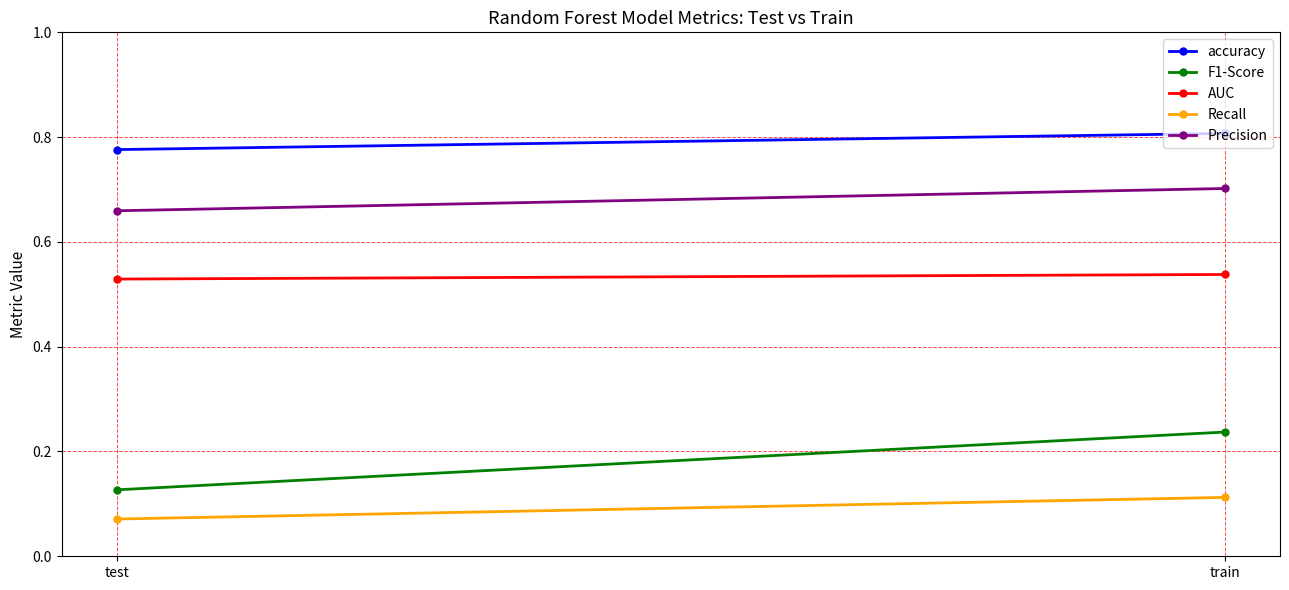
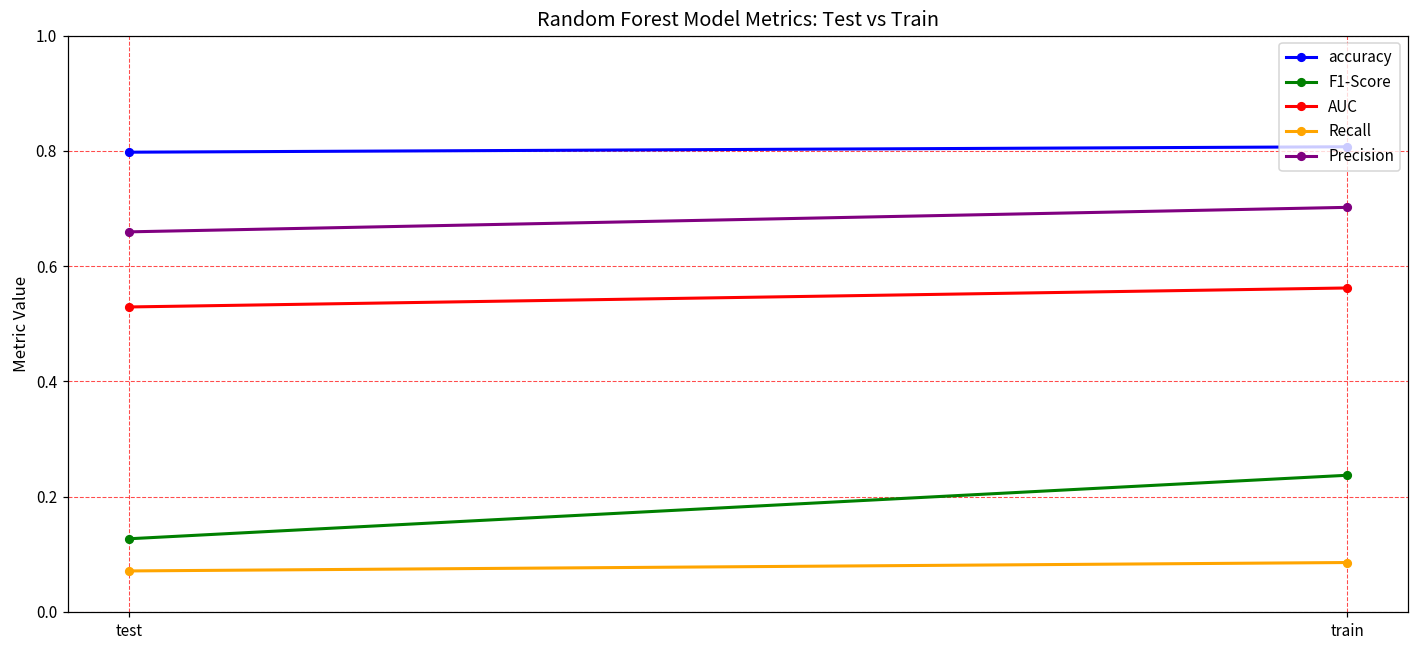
accuracy, test: 0.78 -> 0.80
AUC, train: 0.54 -> 0.56
Recall, train: 0.11 -> 0.09
